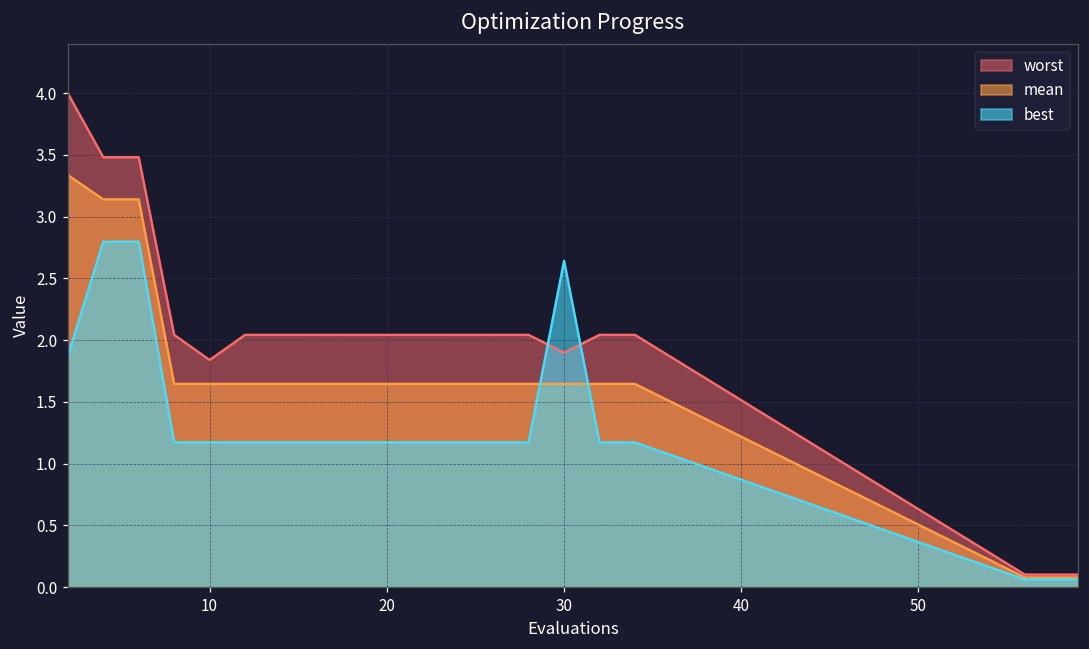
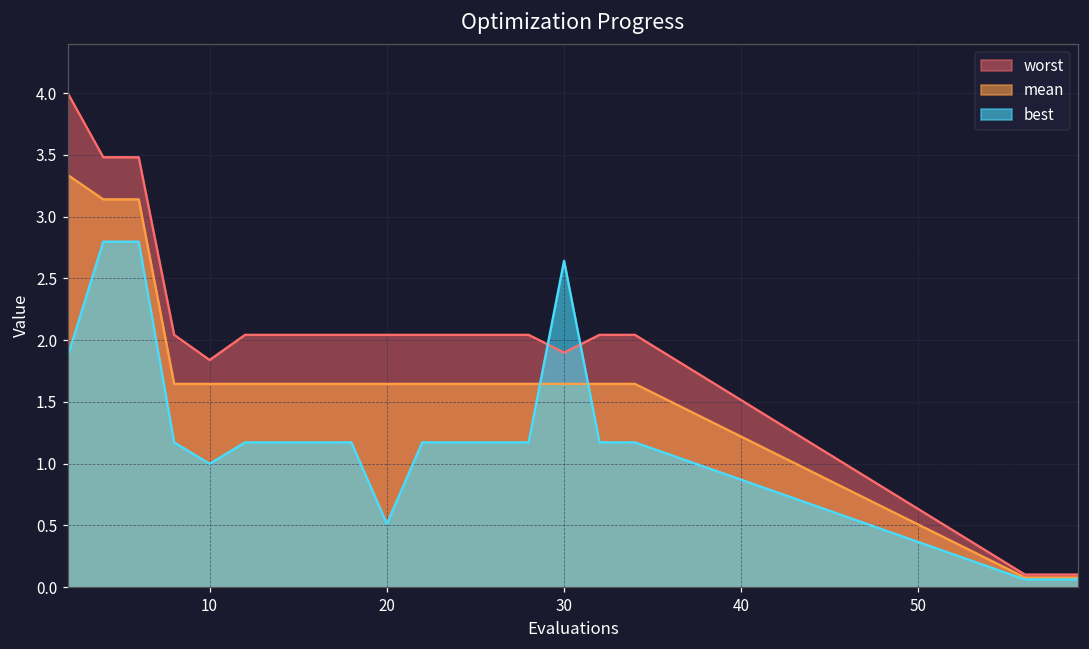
best, 10: 1.17 -> 1.00
best, 20: 1.17 -> 0.51
